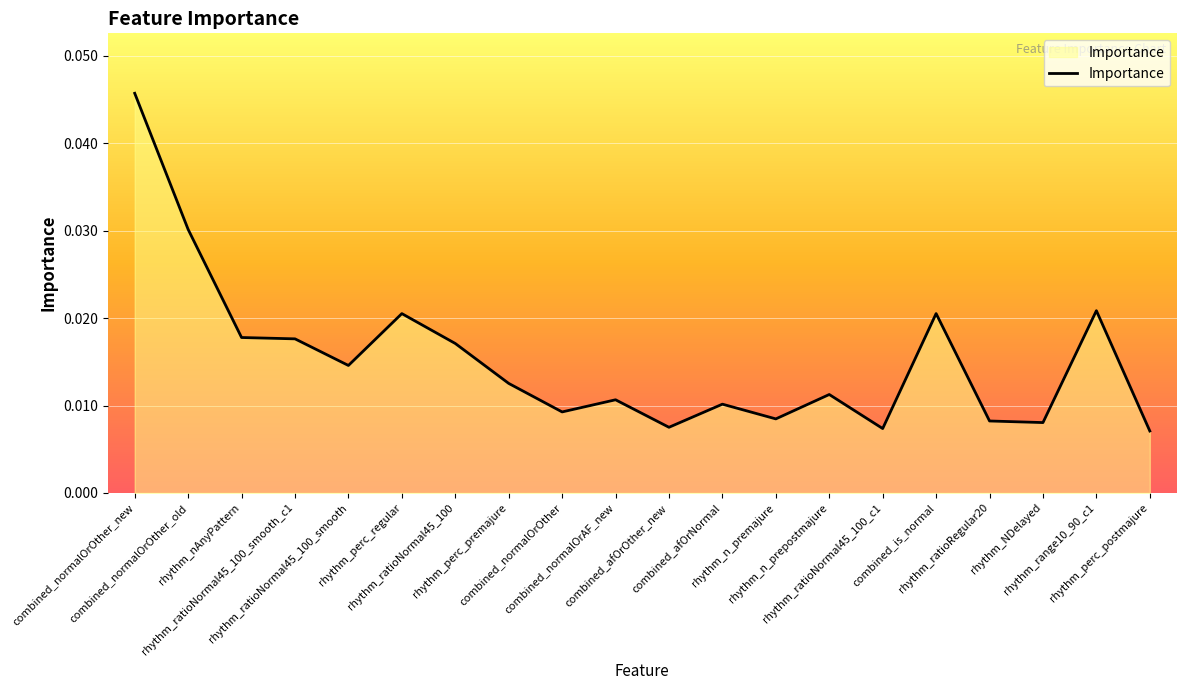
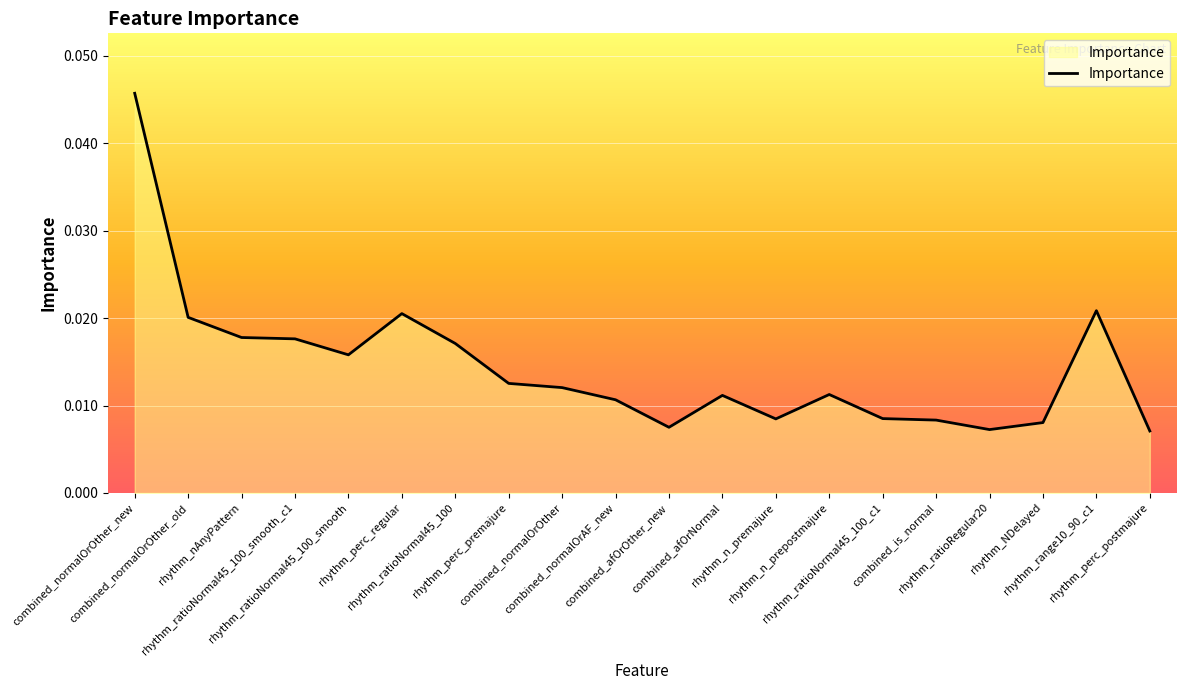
combined_normalOrOther_old: 0.030 -> 0.020
rhythm_ratioNormal45_100_smooth: 0.015 -> 0.016
combined_normalOrOther: 0.009 -> 0.012
combined_afOrNormal: 0.010 -> 0.011
rhythm_ratioNormal45_100_c1: 0.007 -> 0.009
combined_is_normal: 0.021 -> 0.008
rhythm_ratioRegular20: 0.008 -> 0.007
